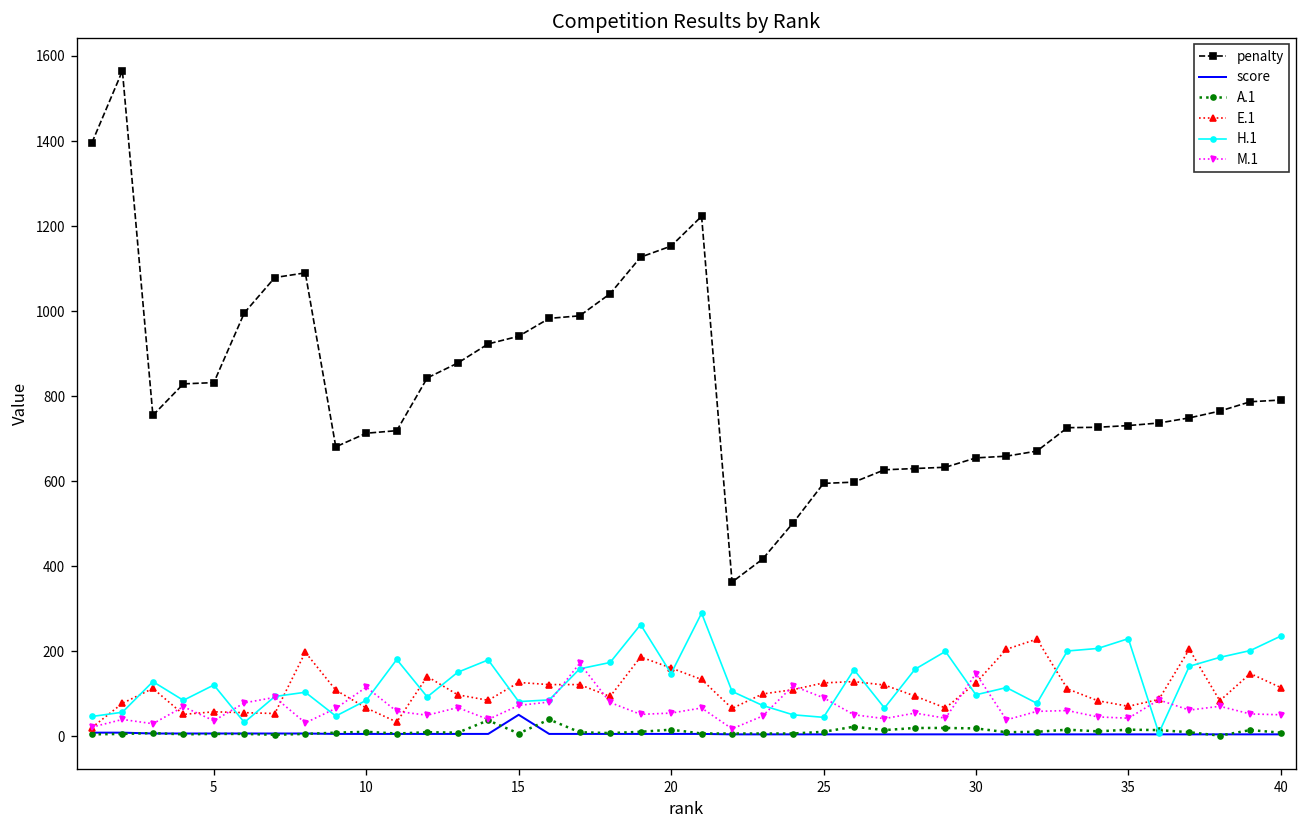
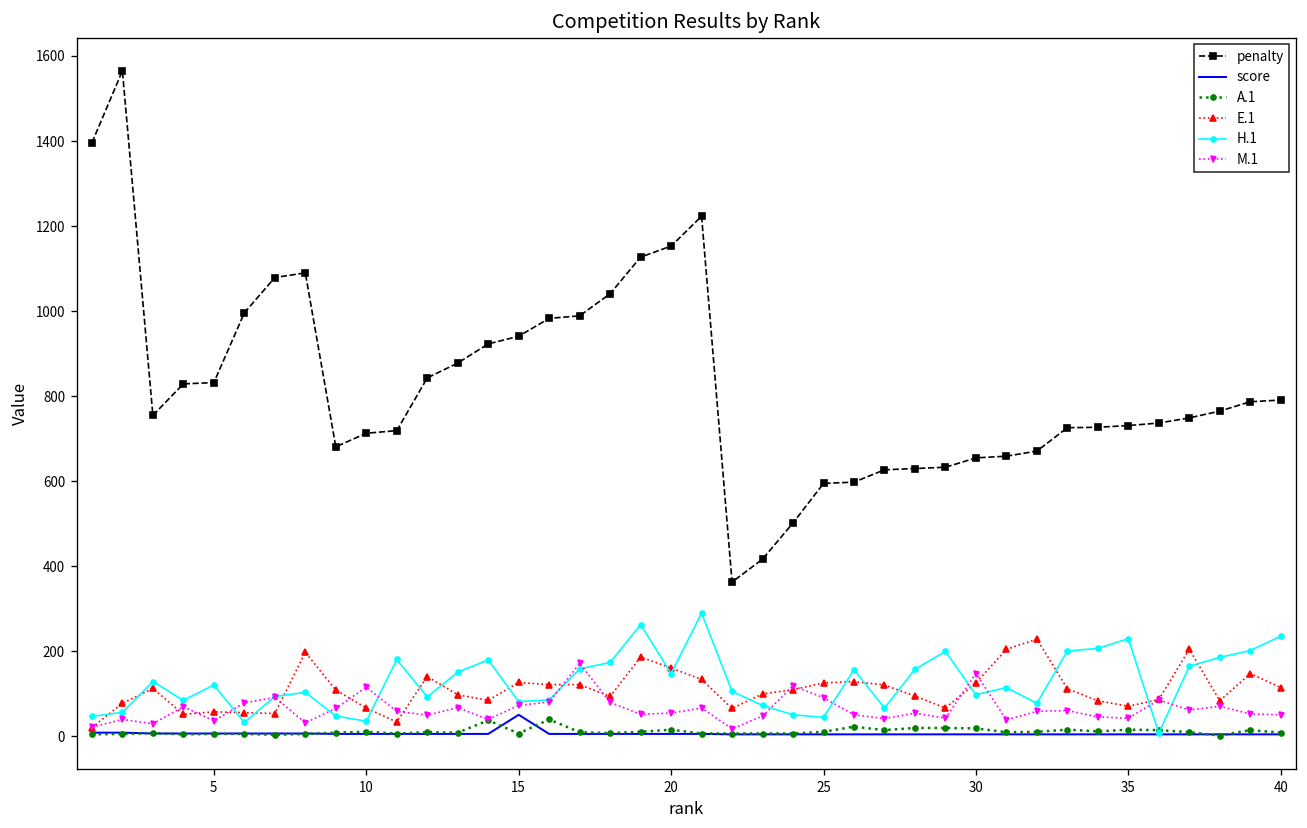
H.1, 10: 90 -> 40
